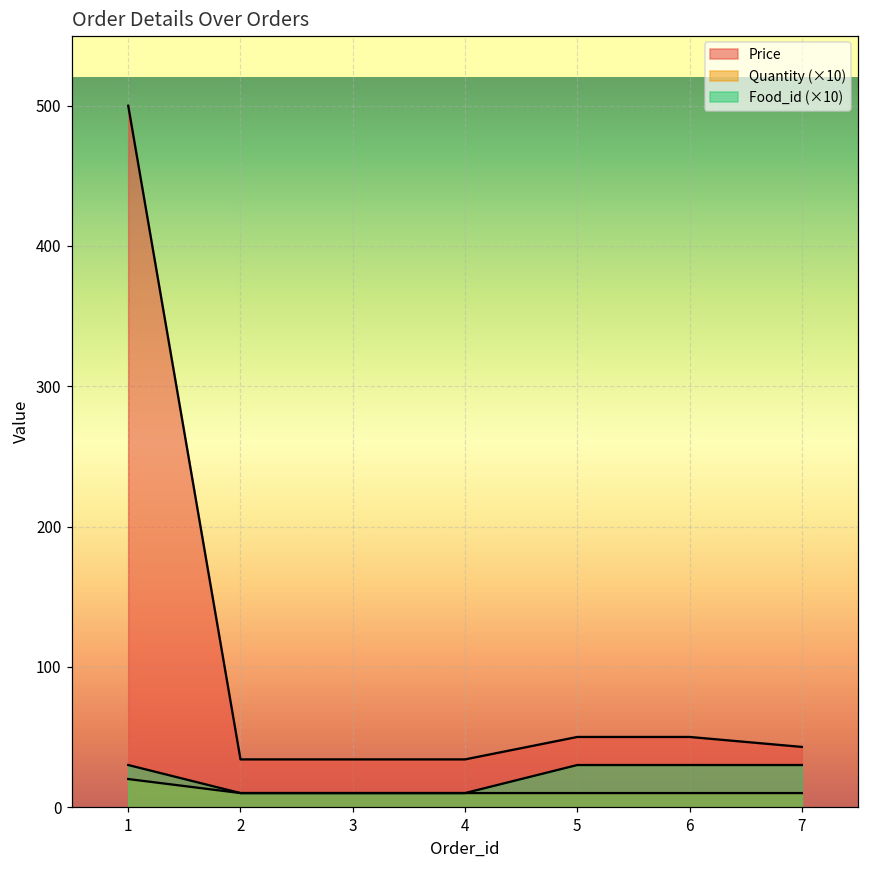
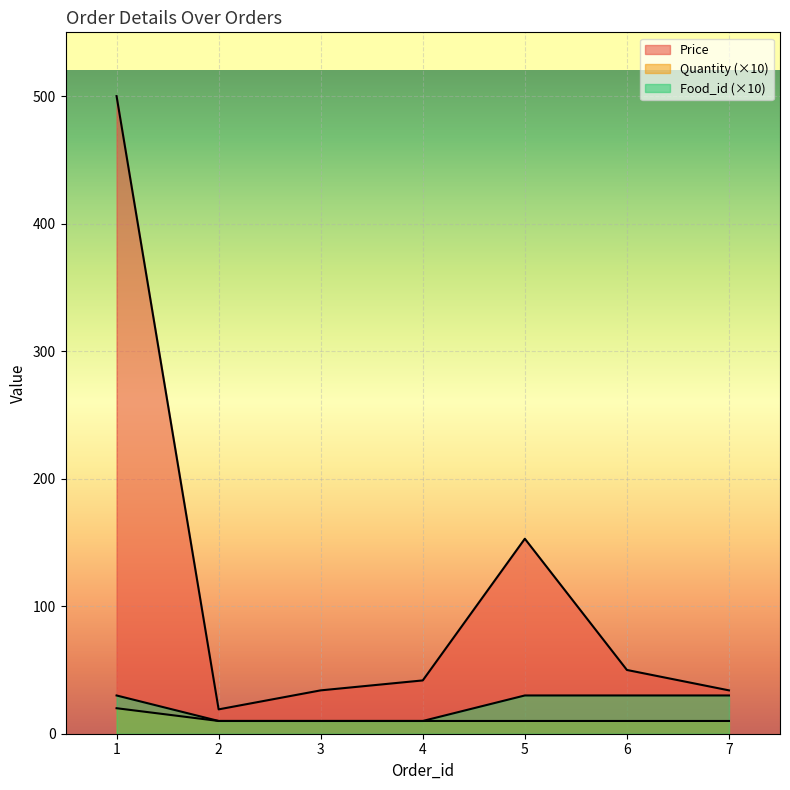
Price, 2: 34 -> 19
Price, 4: 34 -> 42
Price, 5: 50 -> 153
Price, 7: 43 -> 34
